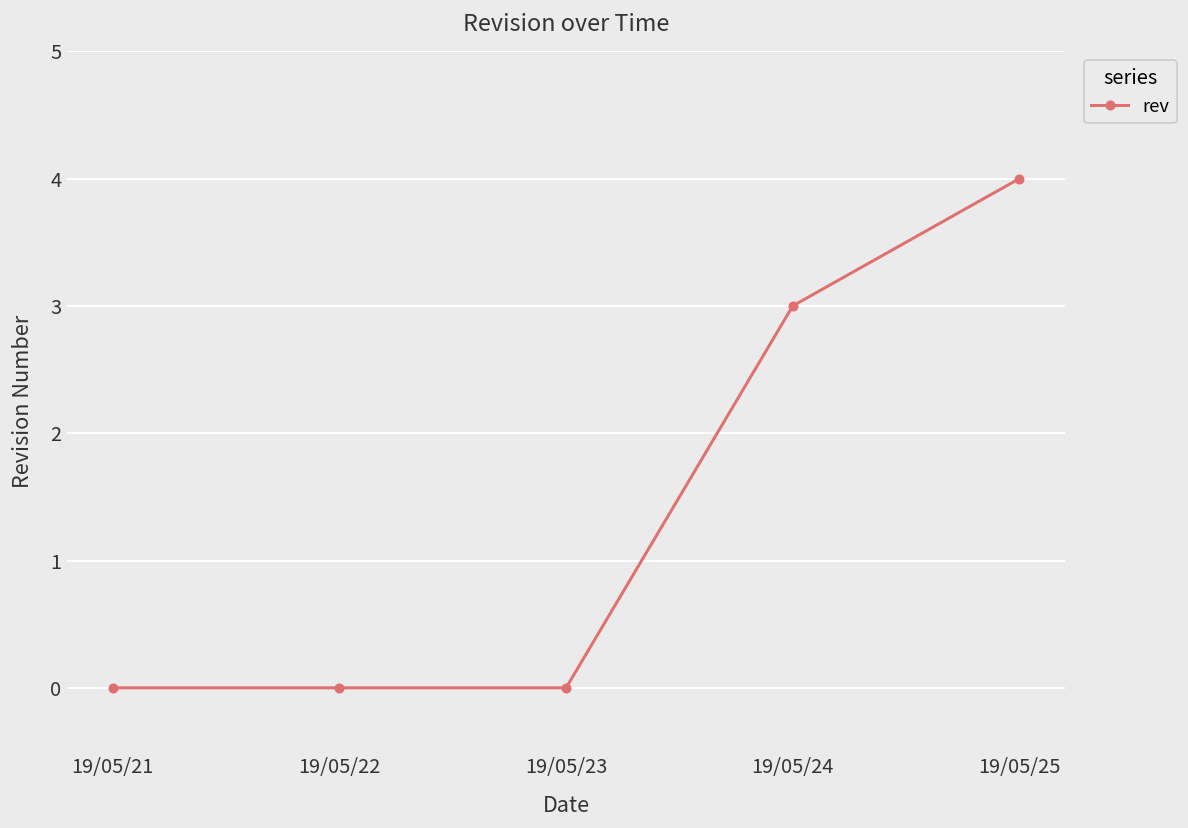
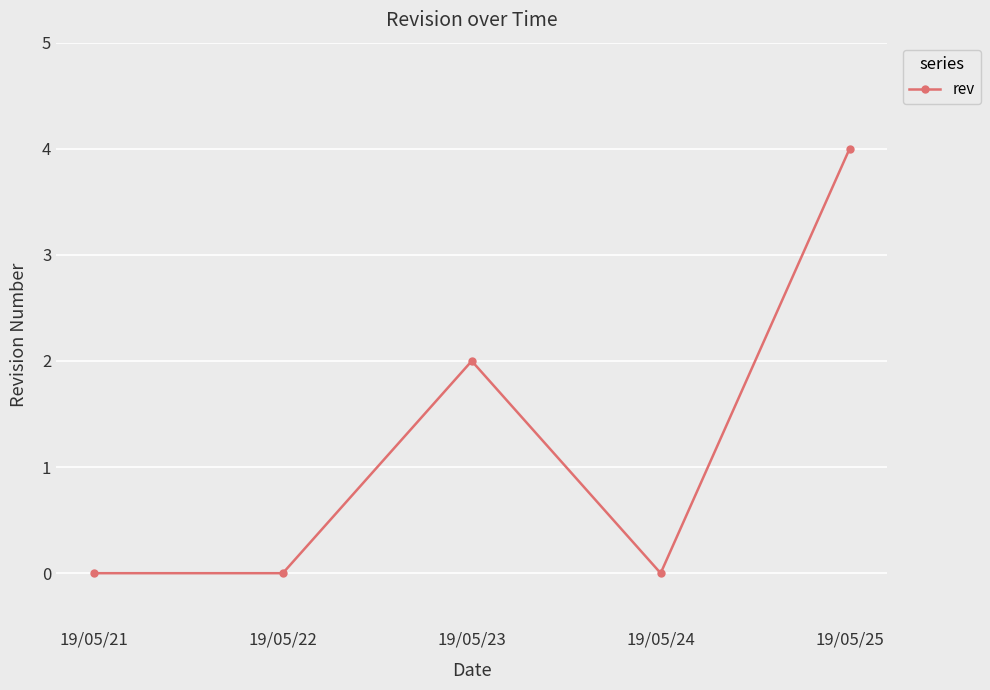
19/05/23: 0 -> 2
19/05/24: 3 -> 0
